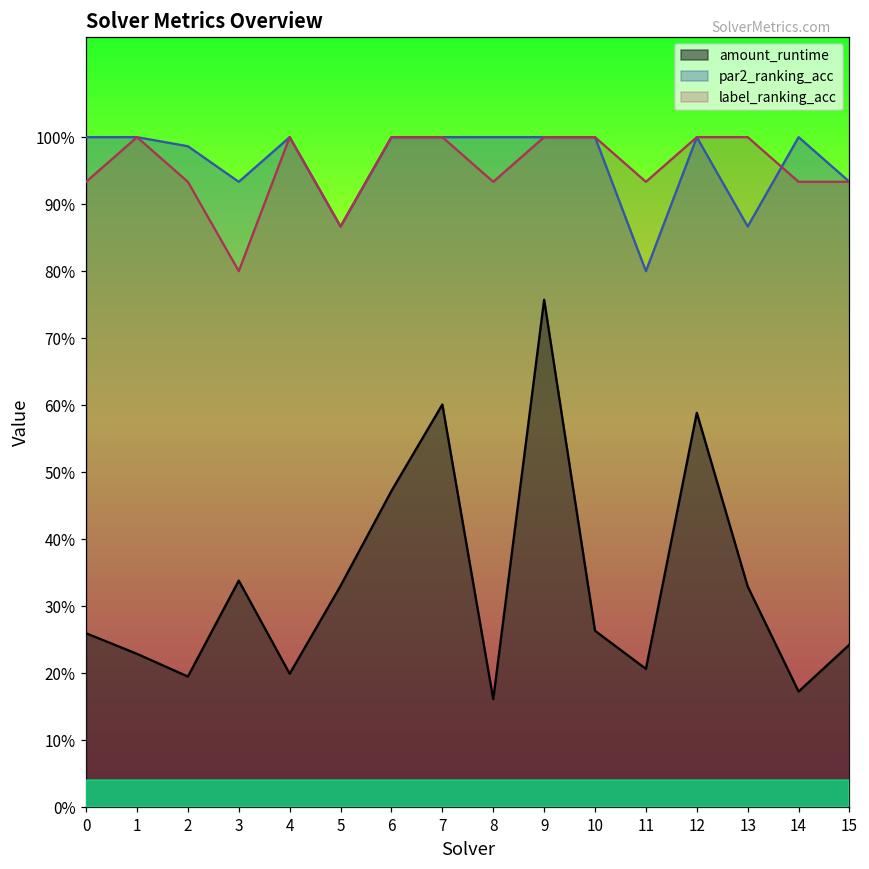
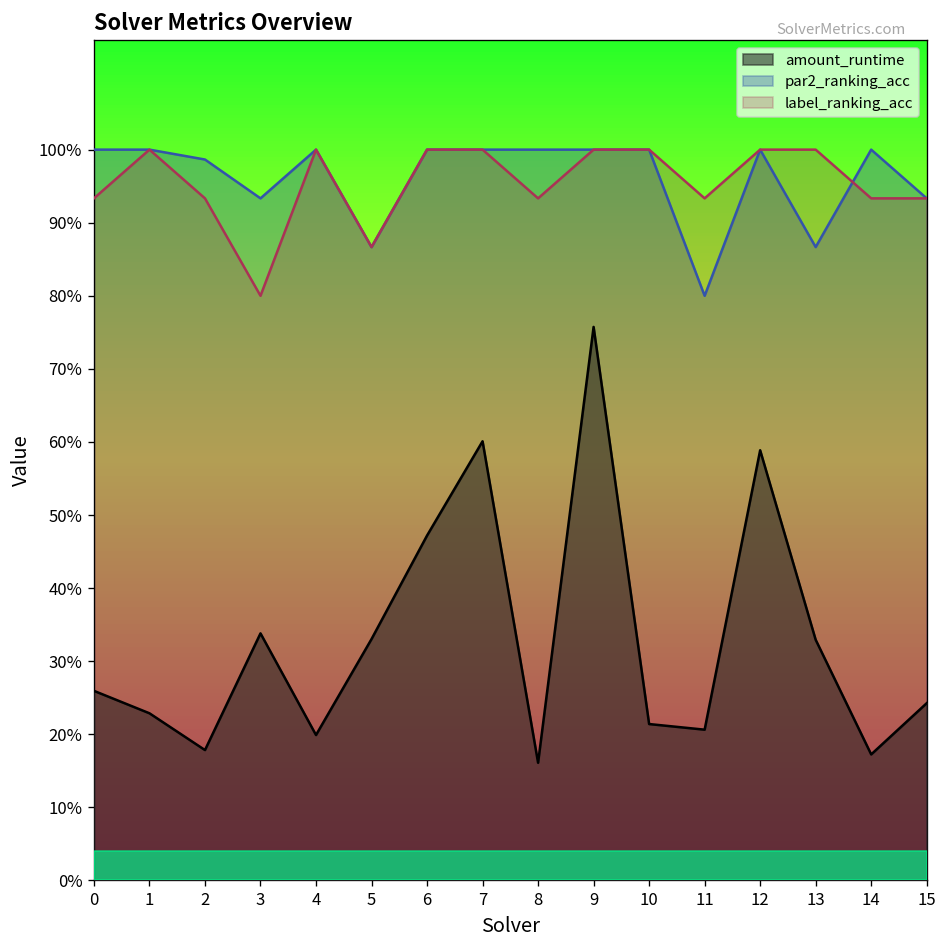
amount_runtime, 2: 19% -> 18%
amount_runtime, 10: 26% -> 21%
